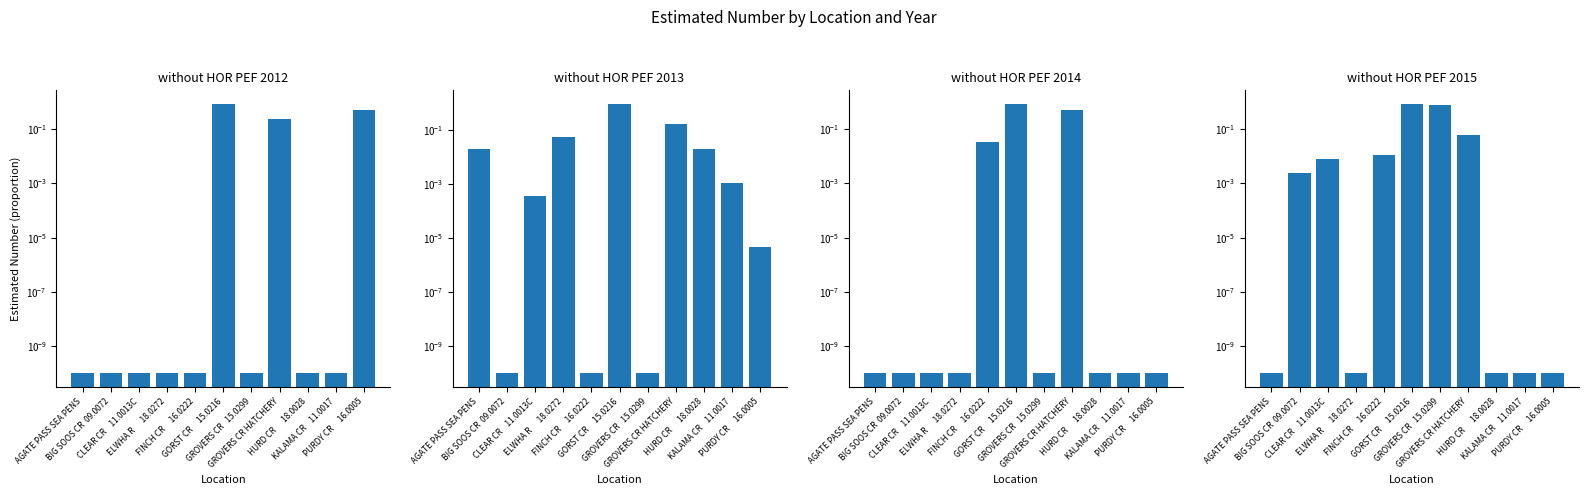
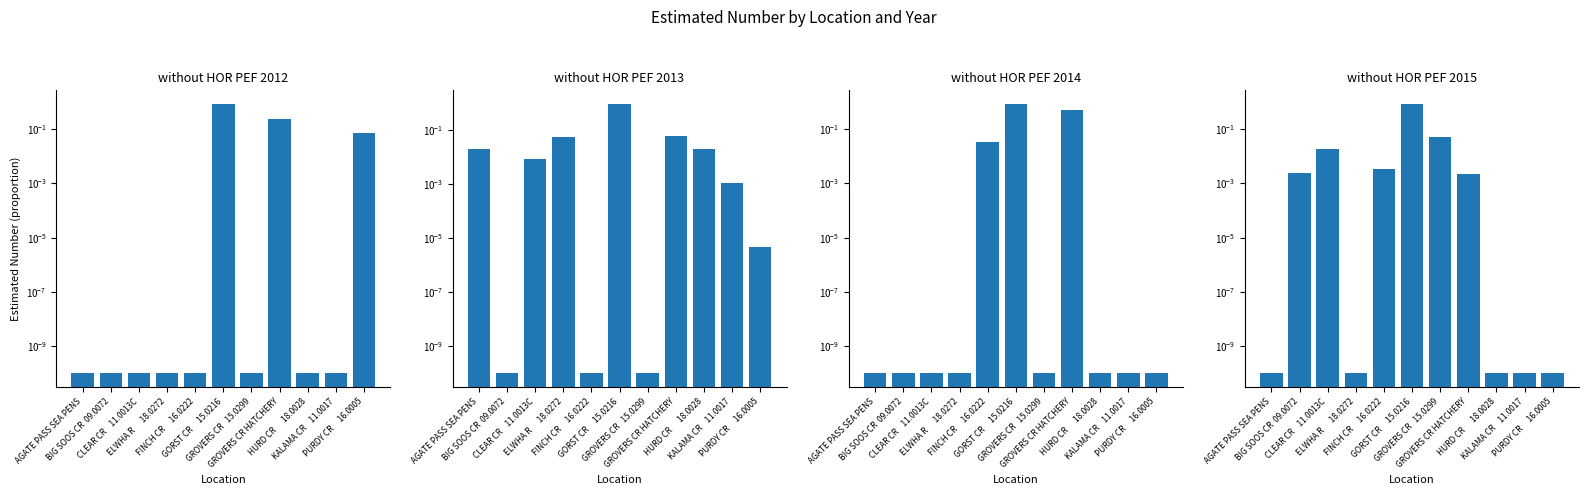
without HOR PEF 2012, PURDY CR 16.0005: 0.5 -> 0.07
without HOR PEF 2013, CLEAR CR 11.0013C: 0.0003 -> 0.008
without HOR PEF 2013, GROVERS CR HATCHERY: 0.2 -> 0.06
without HOR PEF 2015, CLEAR CR 11.0013C: 0.008 -> 0.02
without HOR PEF 2015, FINCH CR 16.0222: 0.011 -> 0.003
without HOR PEF 2015, GROVERS CR 15.0299: 0.8 -> 0.05
without HOR PEF 2015, GROVERS CR HATCHERY: 0.06 -> 0.002
